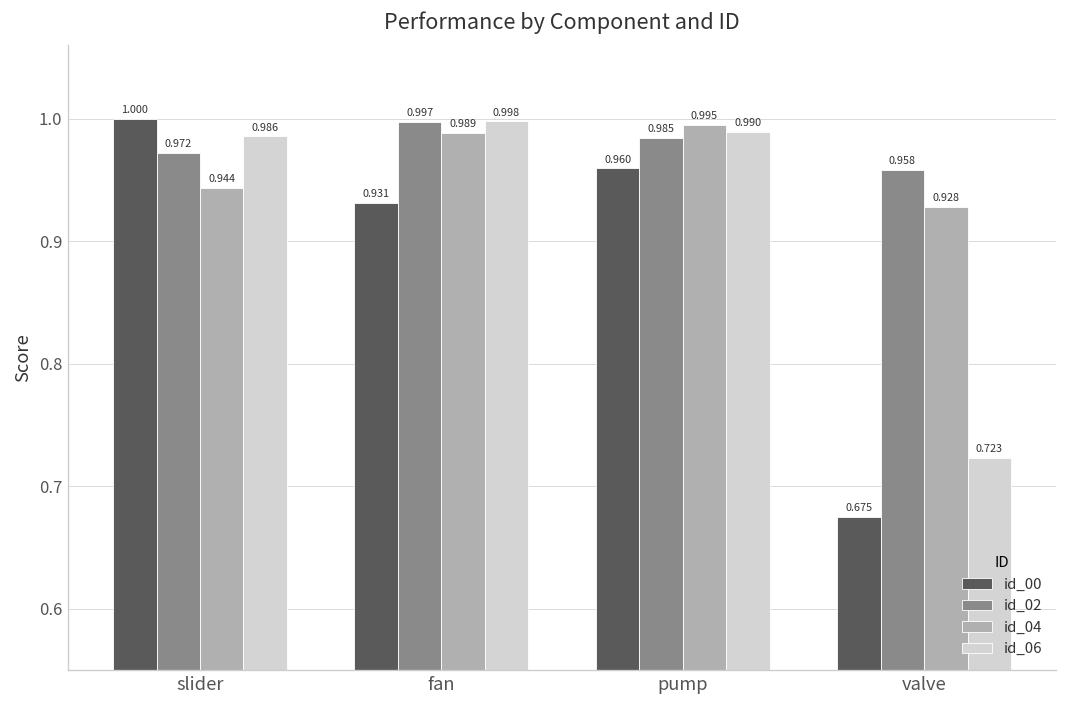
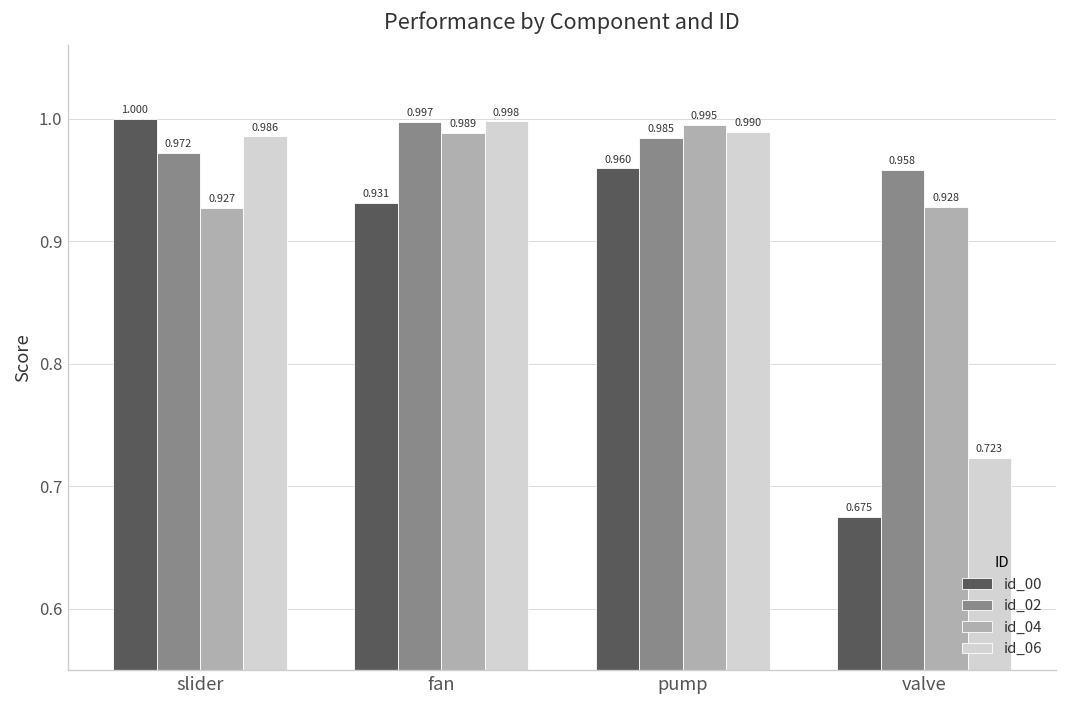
id_04, slider: 0.944 -> 0.927
